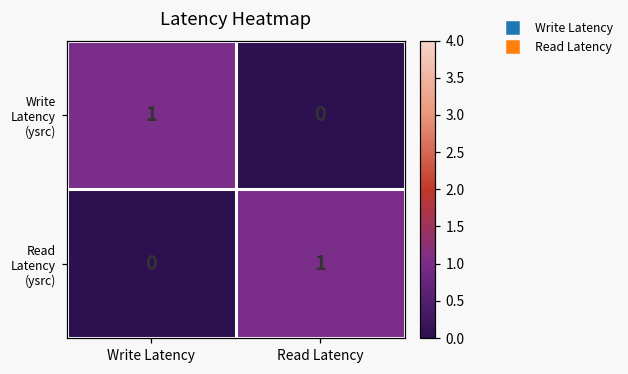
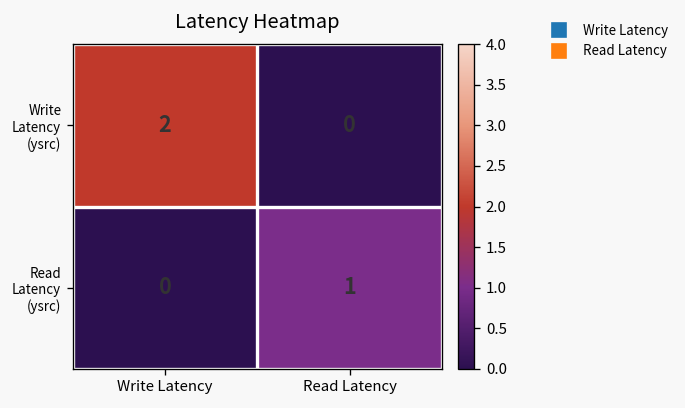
Write Latency (ysrc), Write Latency: 1 -> 2
